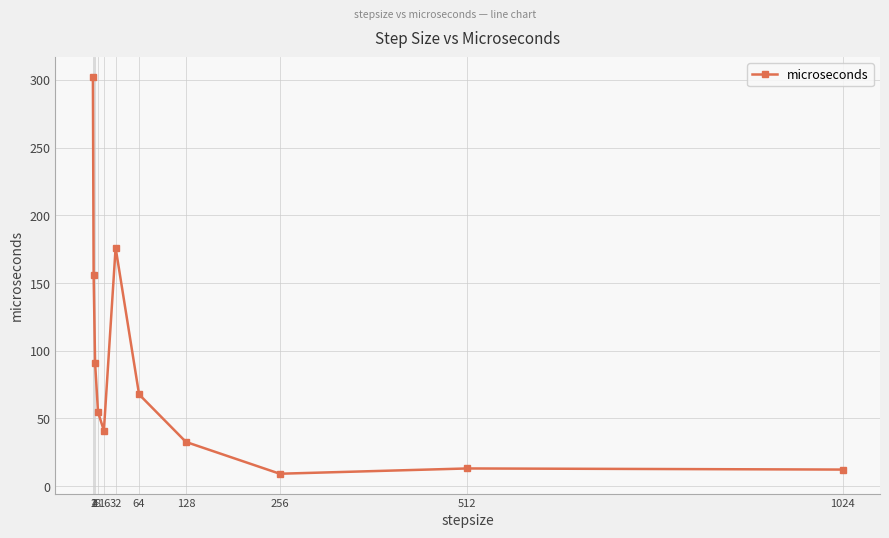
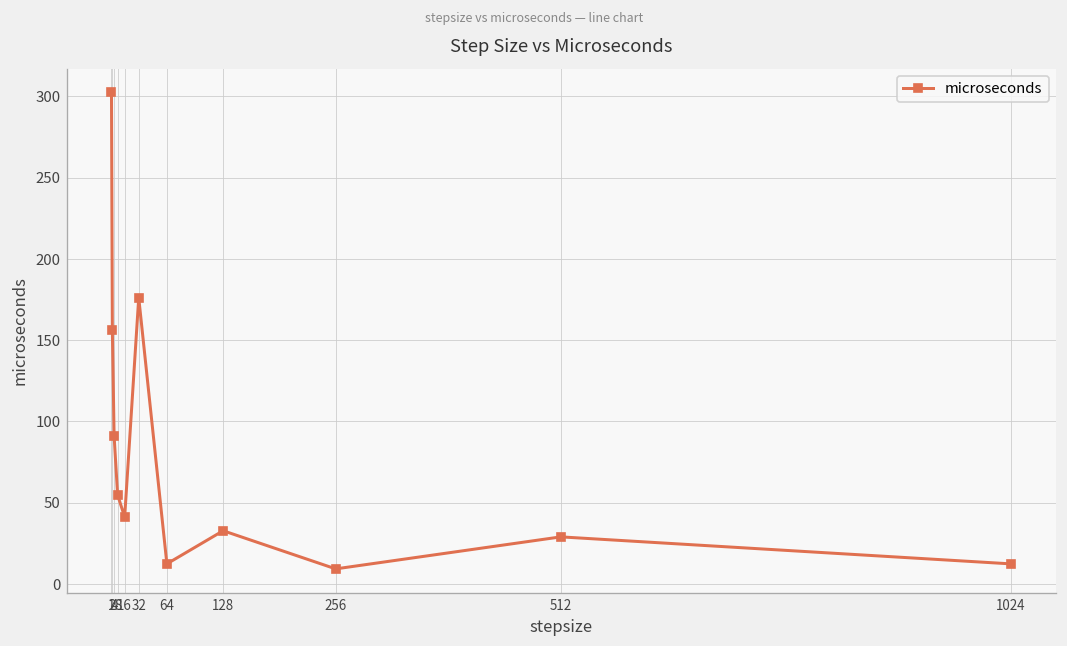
64: 68 -> 12
512: 13 -> 29
